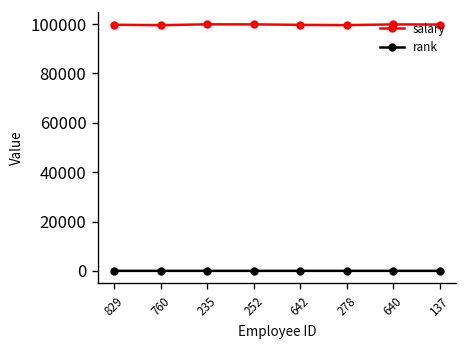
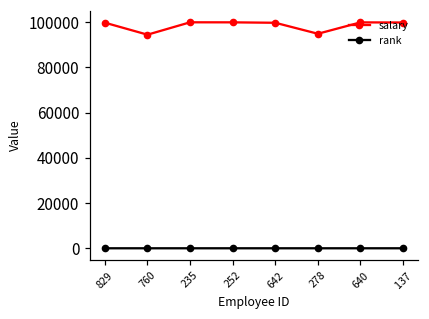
salary, 760: 100000 -> 94000
salary, 278: 100000 -> 95000
